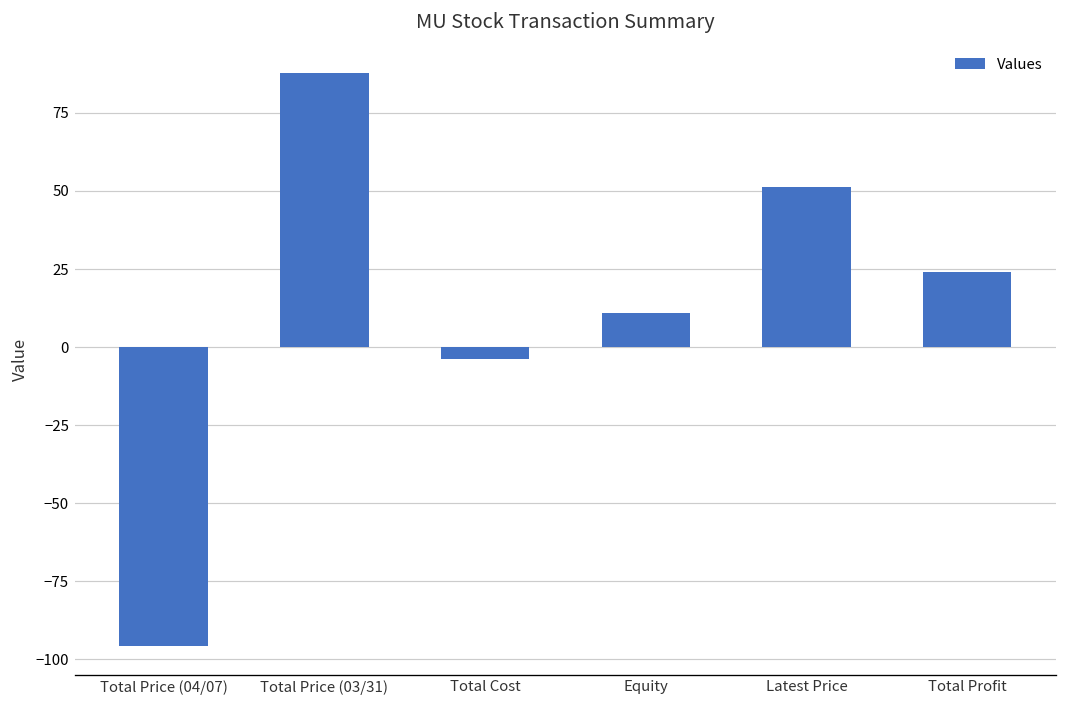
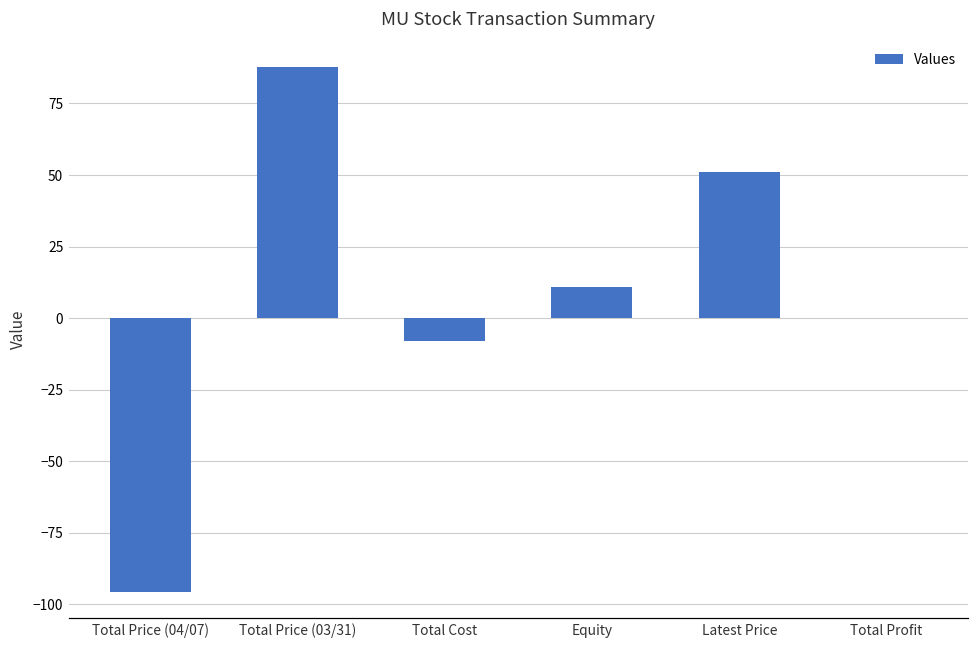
Total Cost: -4 -> -8
Total Profit: 24 -> 0
